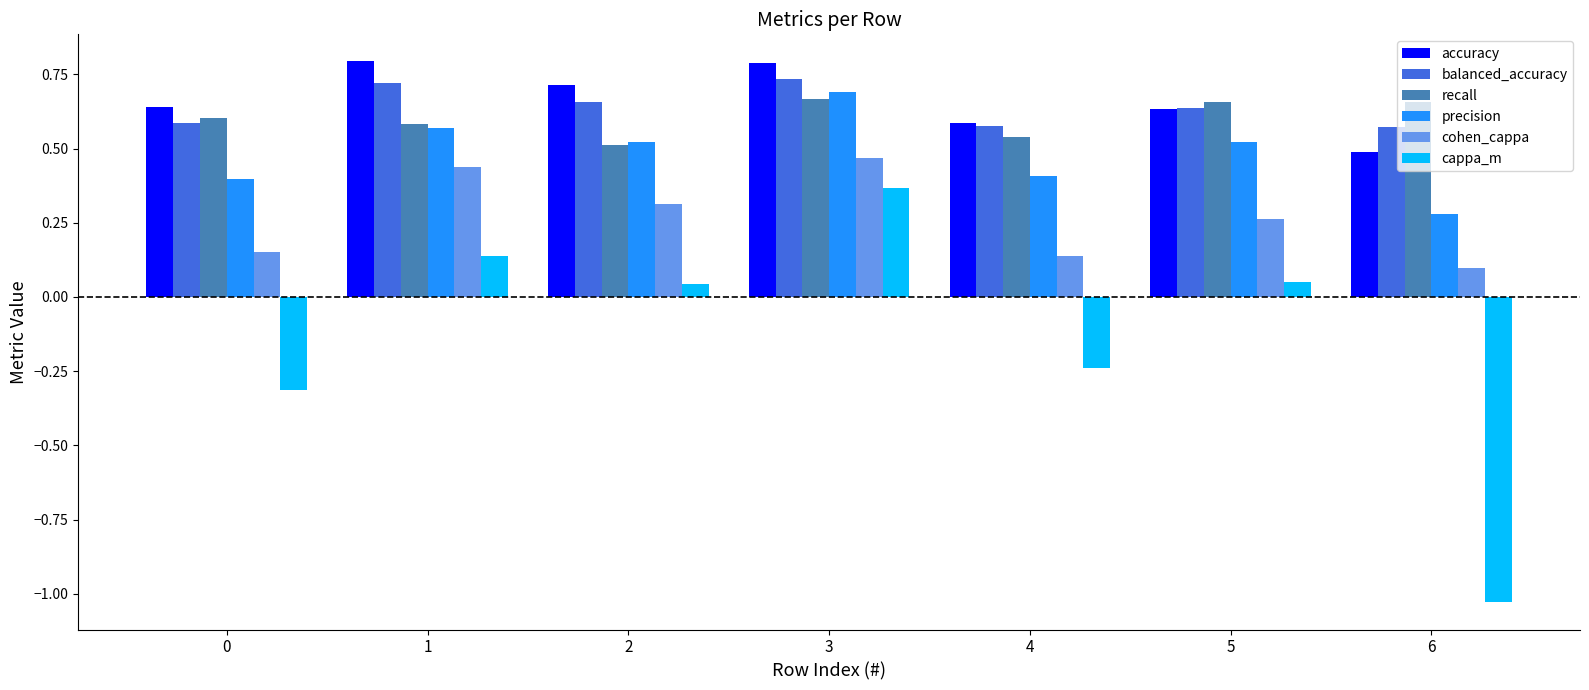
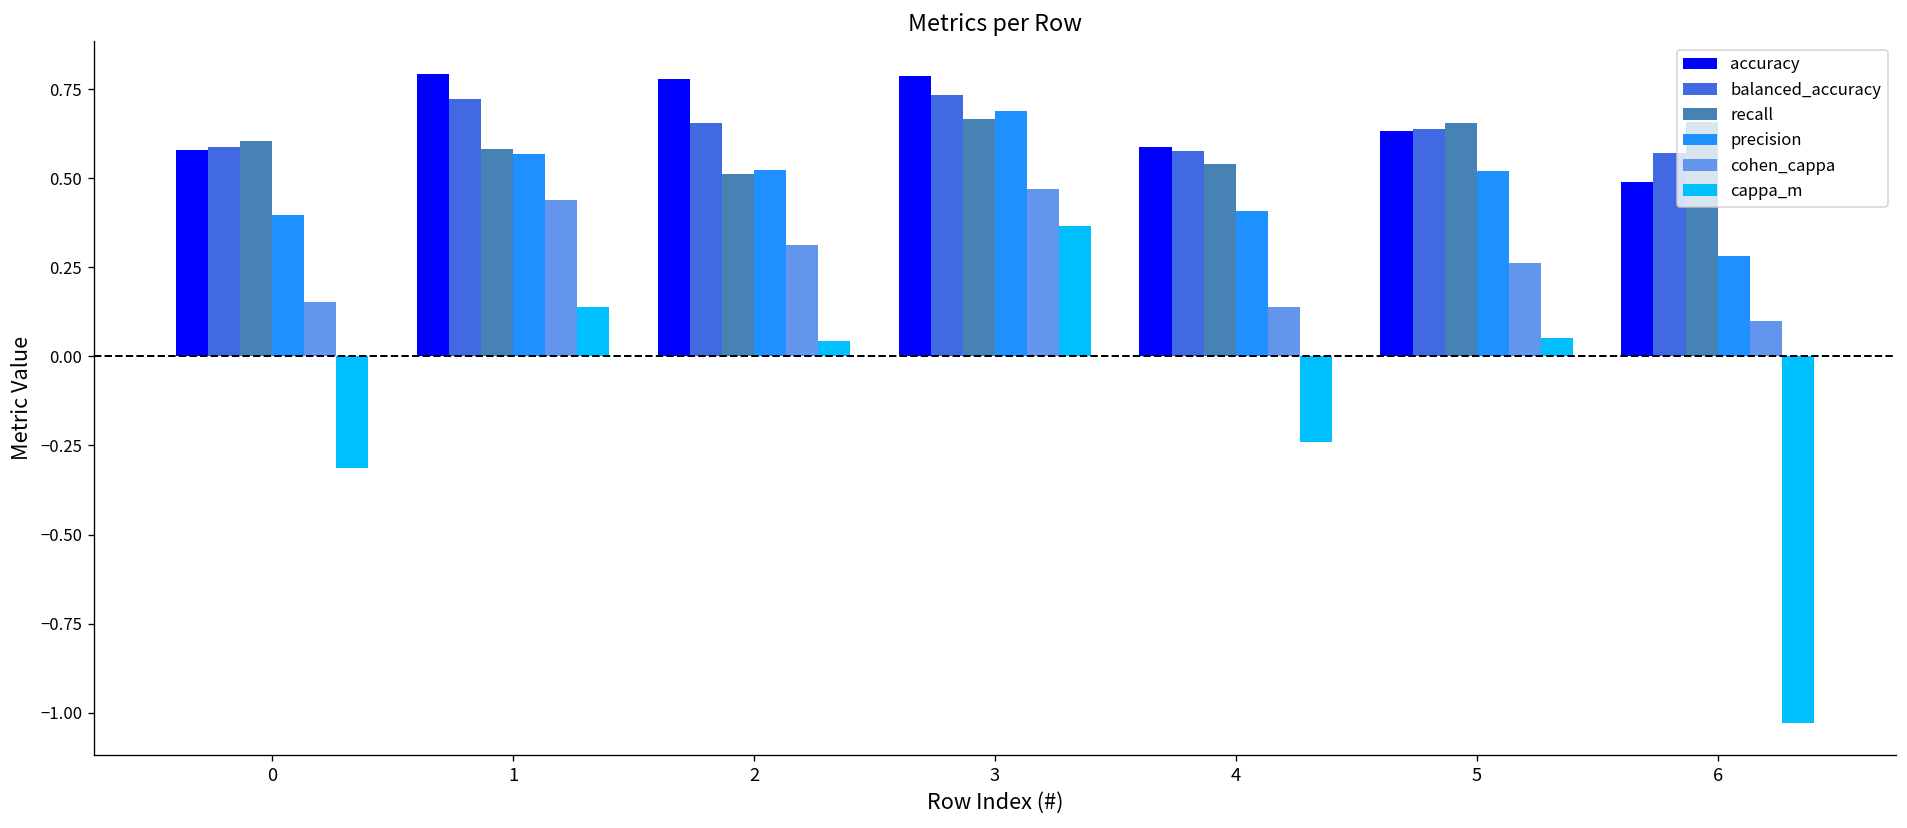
accuracy, 0: 0.64 -> 0.58
accuracy, 2: 0.71 -> 0.78
